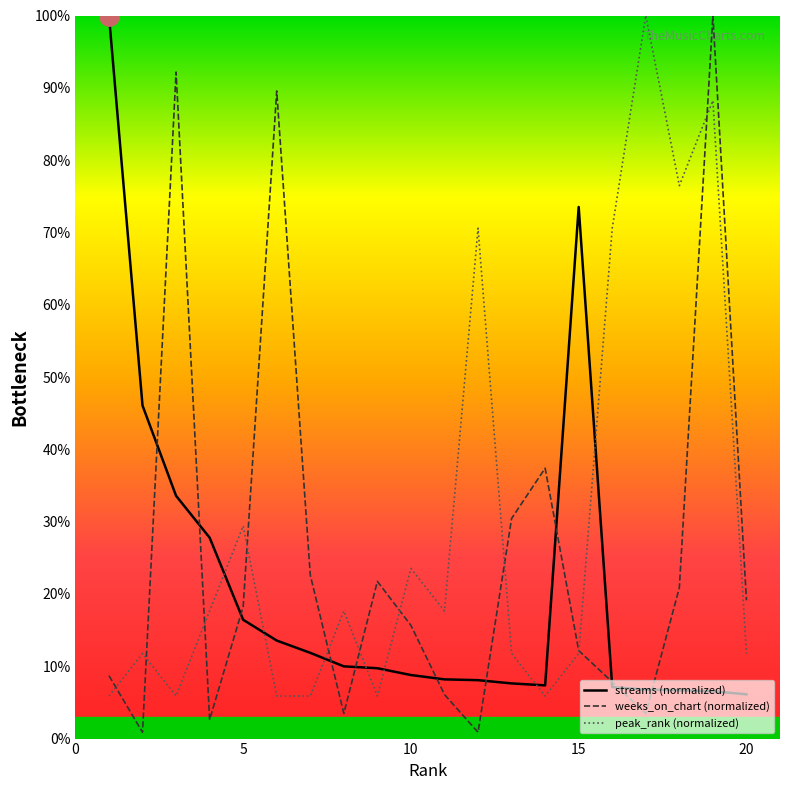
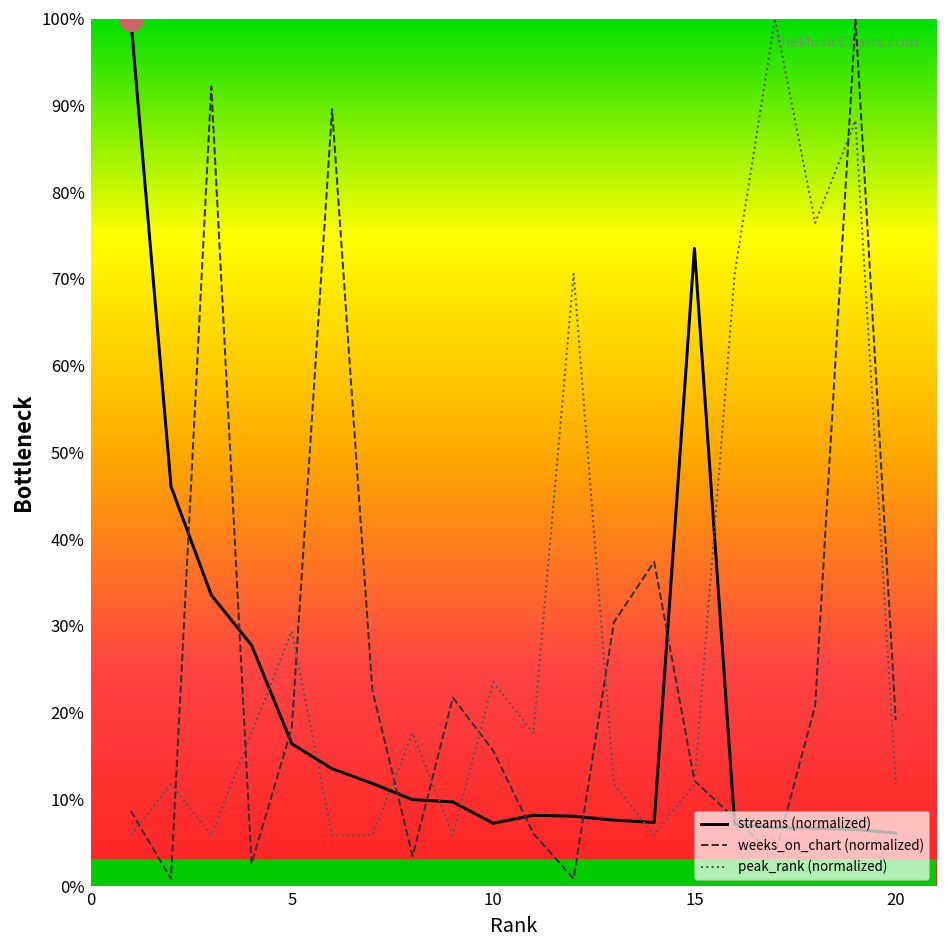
streams (normalized), 10: 9% -> 7%
